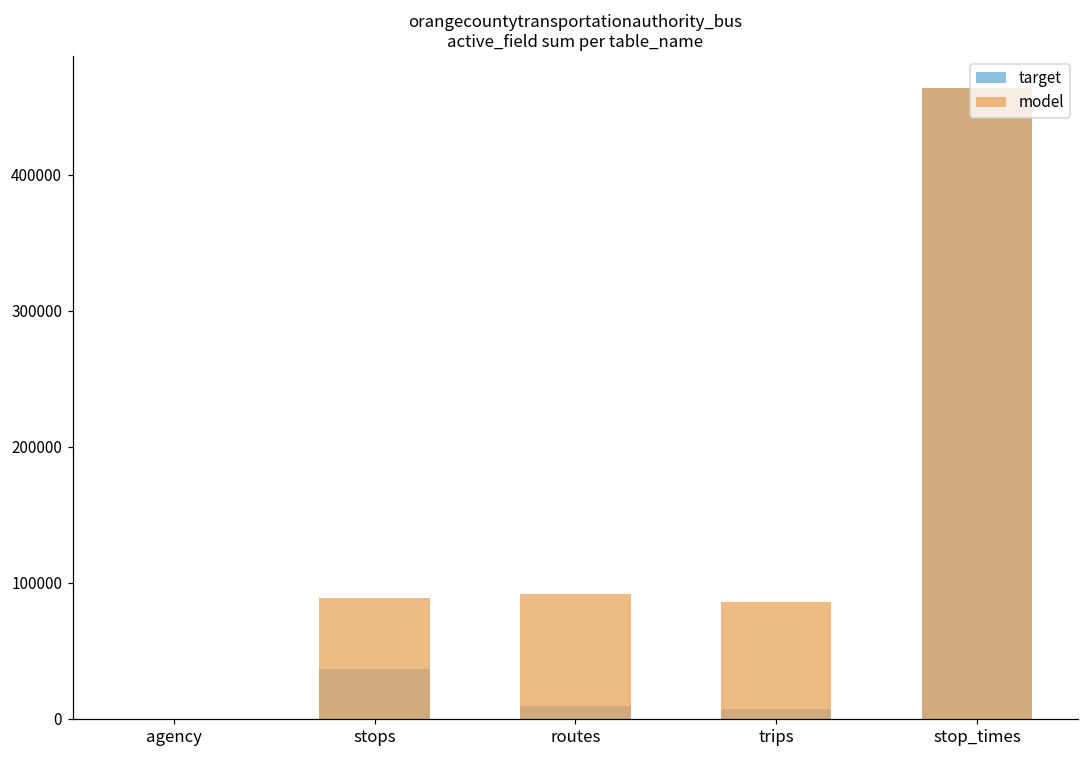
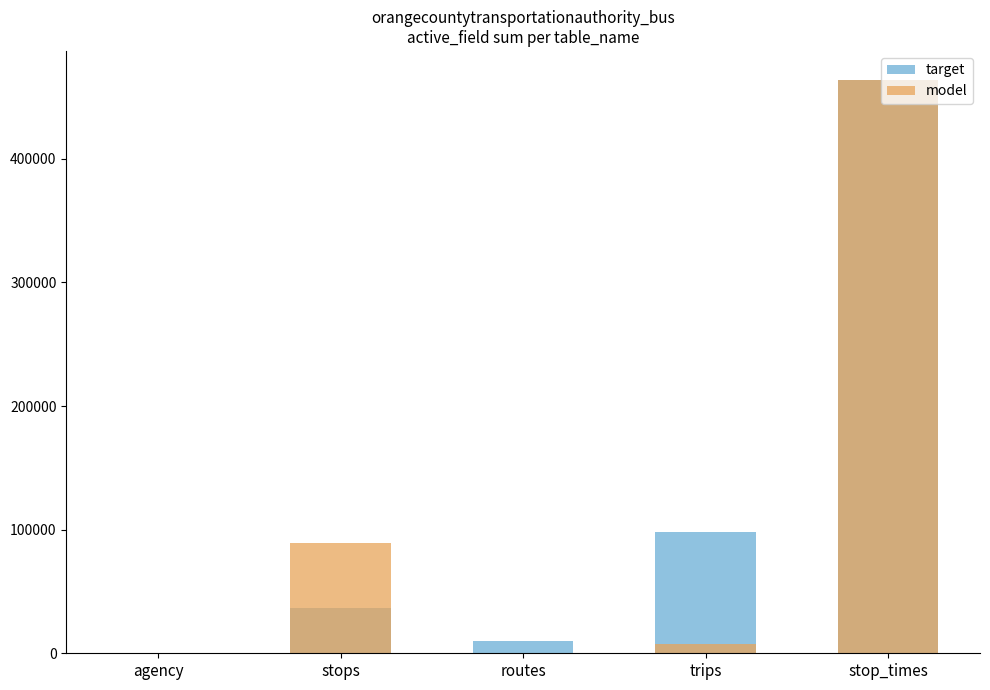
model, routes: 92000 -> 0
target, trips: 7000 -> 98000
model, trips: 85000 -> 7000
